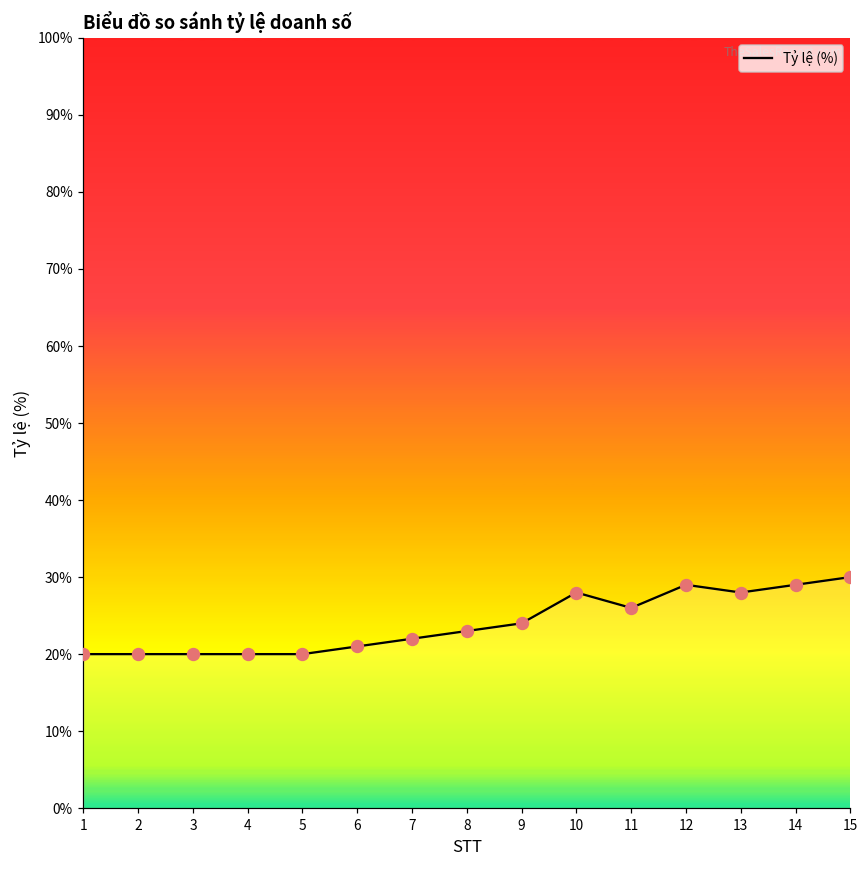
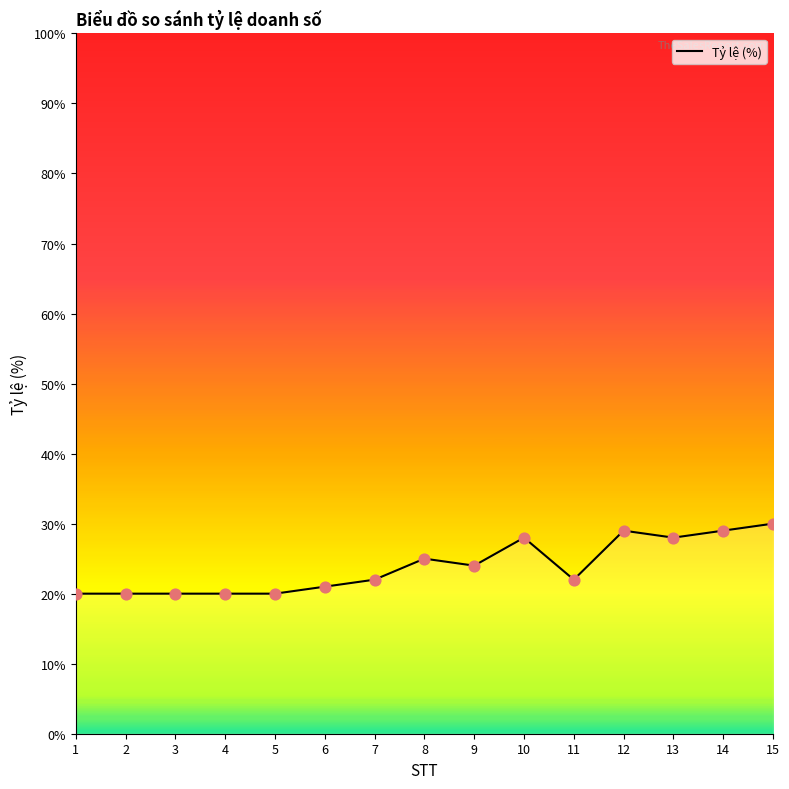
8: 23% -> 25%
11: 26% -> 22%
